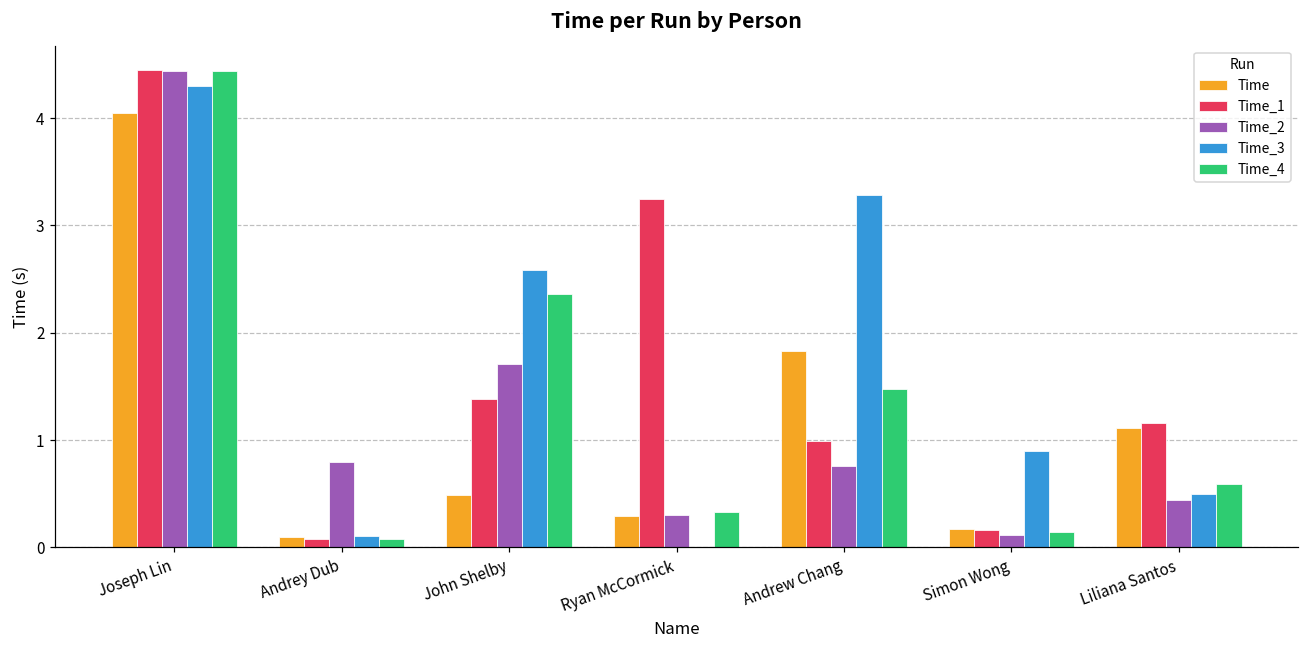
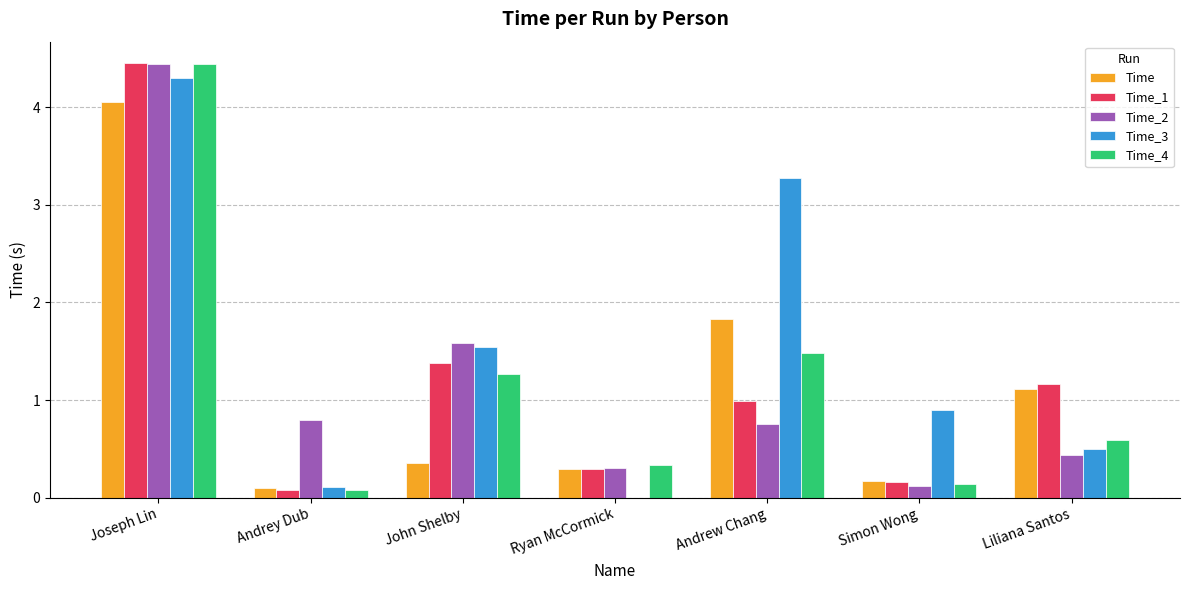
Time, John Shelby: 0.5 -> 0.4
Time_2, John Shelby: 1.7 -> 1.6
Time_3, John Shelby: 2.6 -> 1.5
Time_4, John Shelby: 2.4 -> 1.3
Time_1, Ryan McCormick: 3.3 -> 0.3
